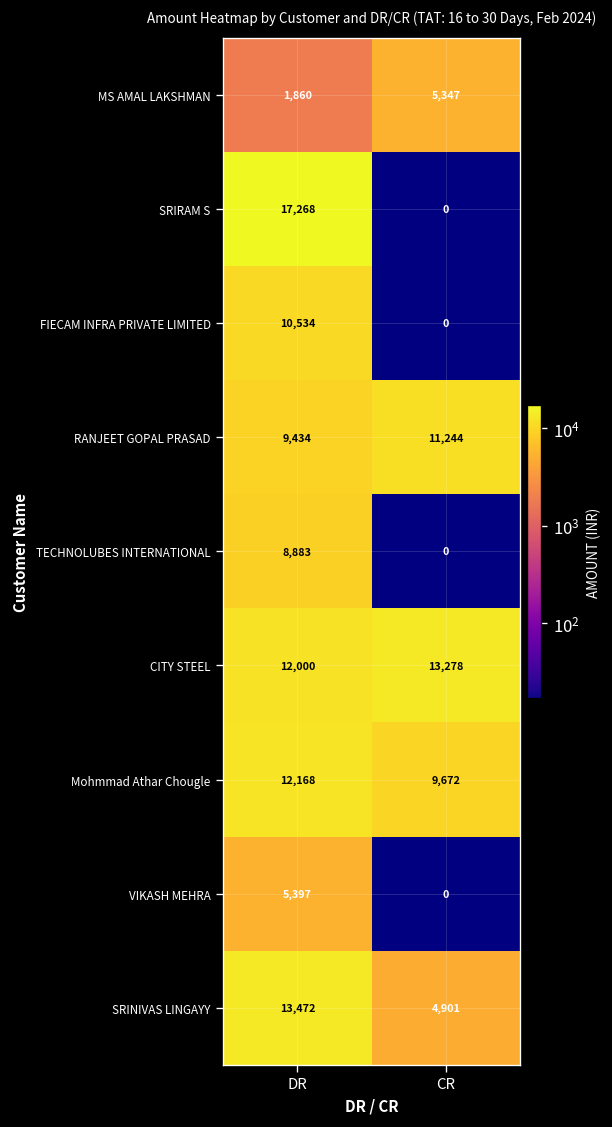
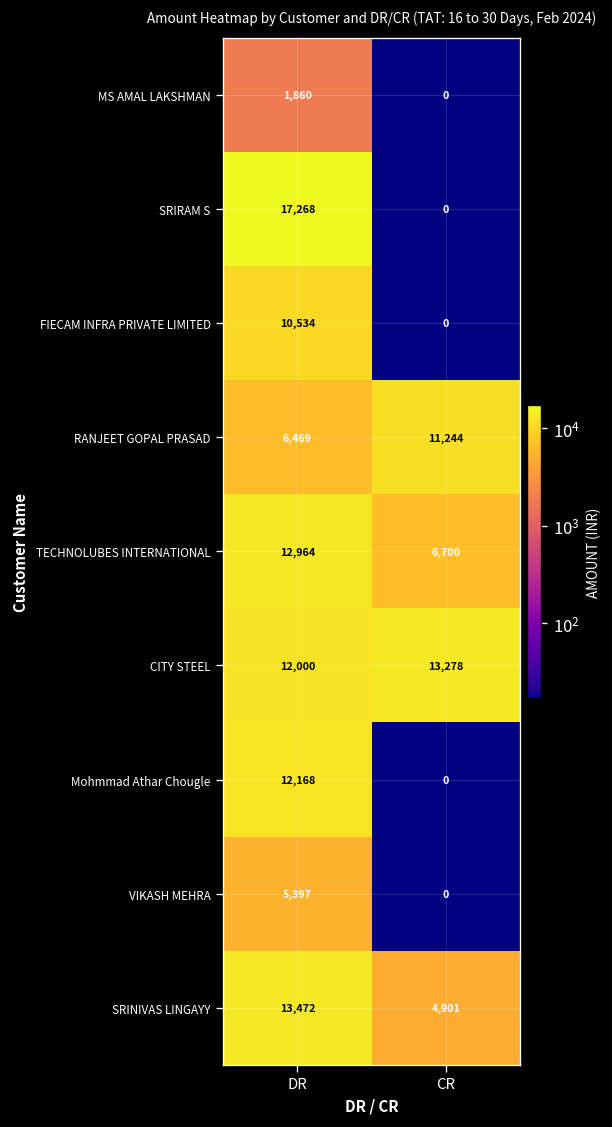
MS AMAL LAKSHMAN, CR: 5,347 -> 0
RANJEET GOPAL PRASAD, DR: 9,434 -> 6,469
TECHNOLUBES INTERNATIONAL, DR: 8,883 -> 12,964
TECHNOLUBES INTERNATIONAL, CR: 0 -> 6,700
Mohmmad Athar Chougle, CR: 9,672 -> 0
